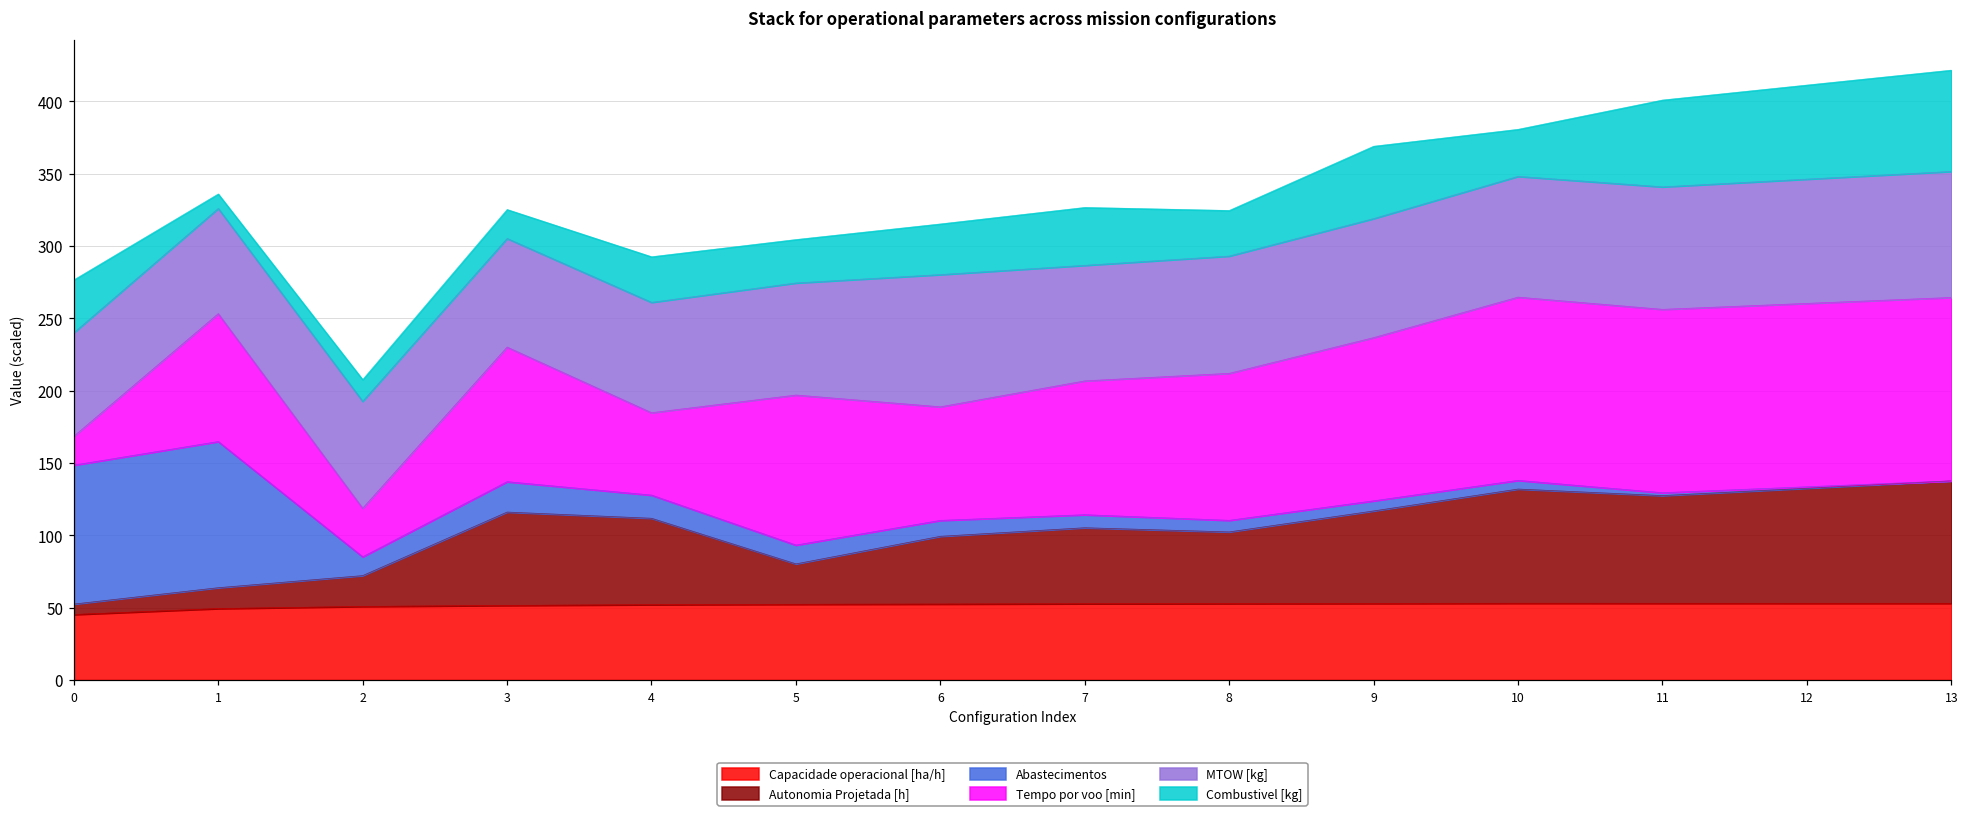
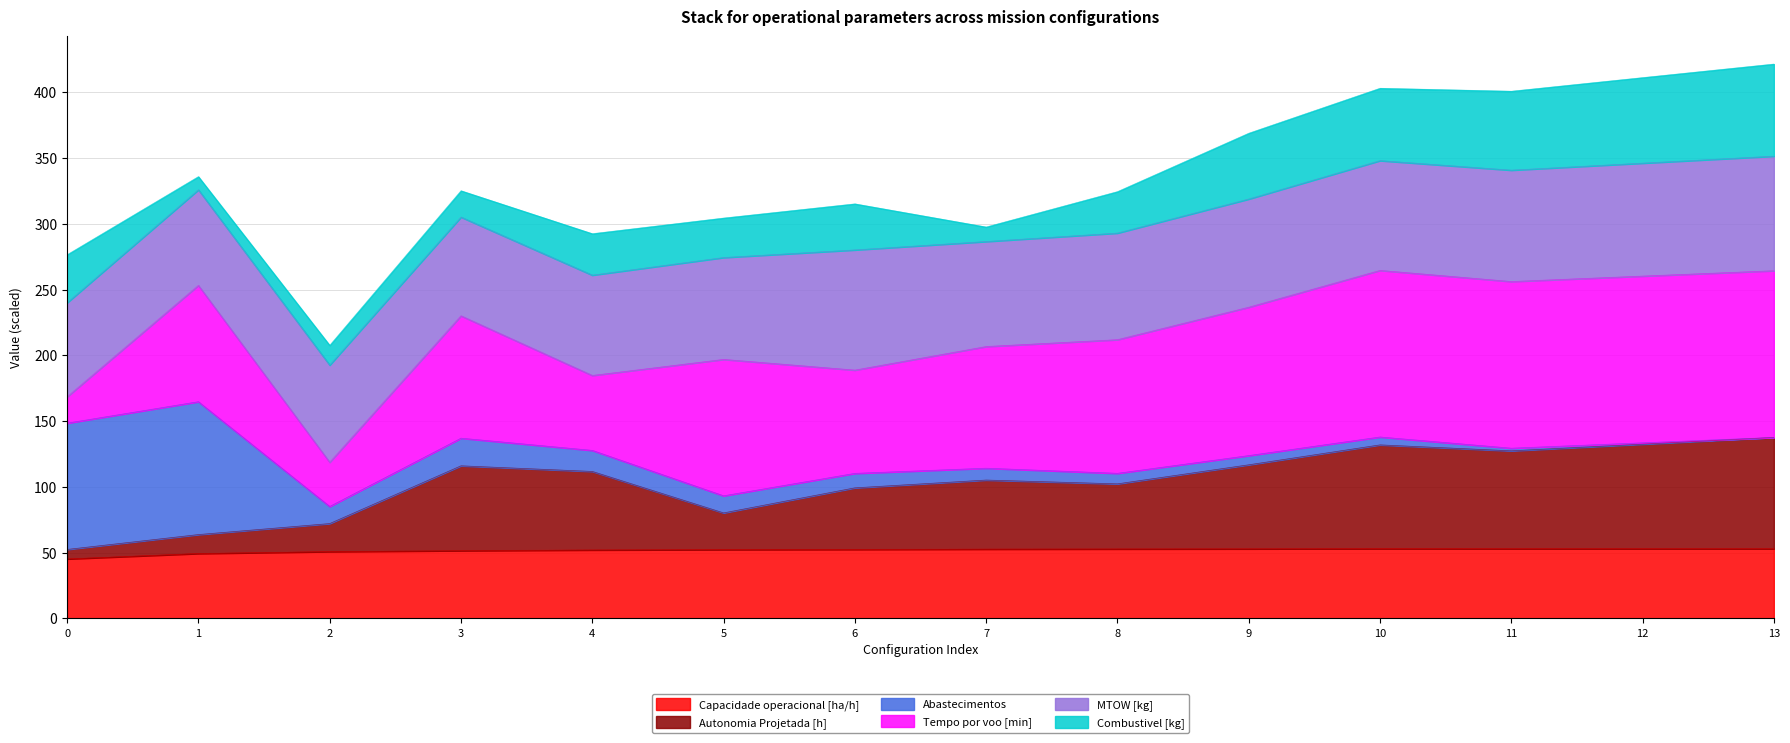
Combustivel [kg], 7: 40 -> 11
Combustivel [kg], 10: 33 -> 55
